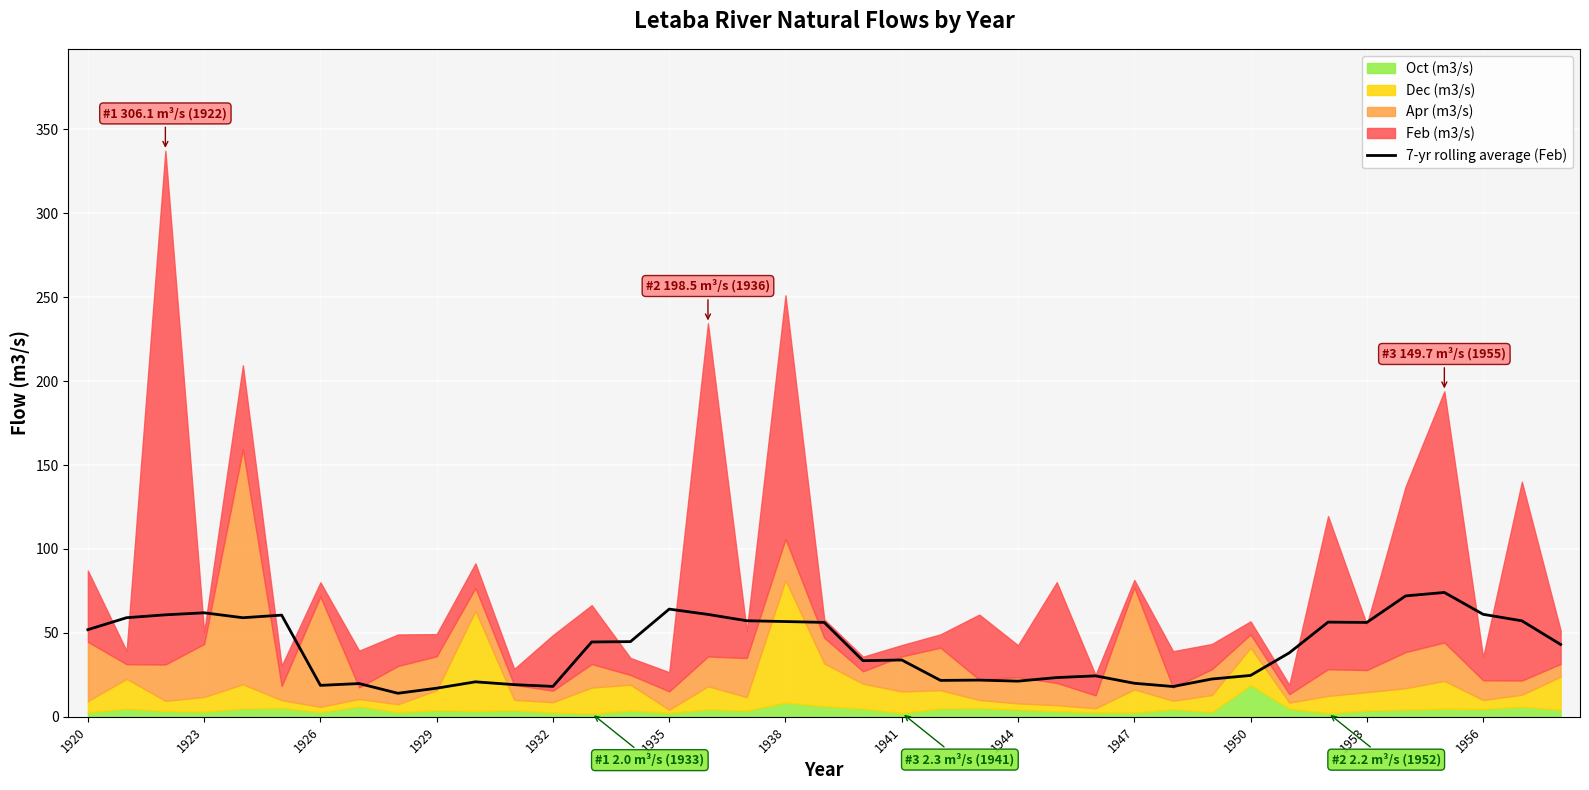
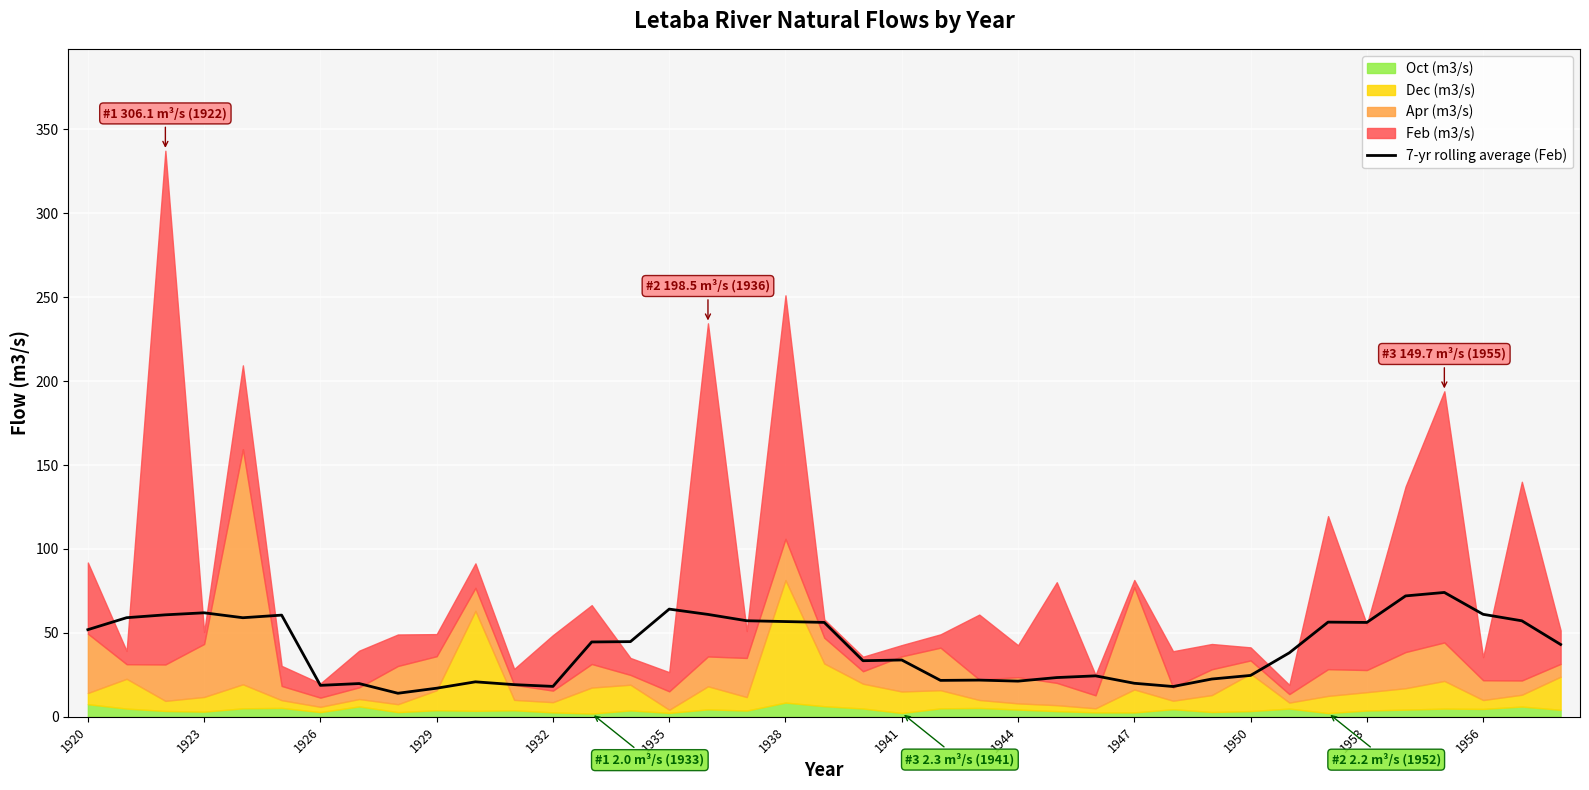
Oct (m3/s), 1920: 3 -> 8
Apr (m3/s), 1926: 66 -> 5
Oct (m3/s), 1950: 19 -> 3
